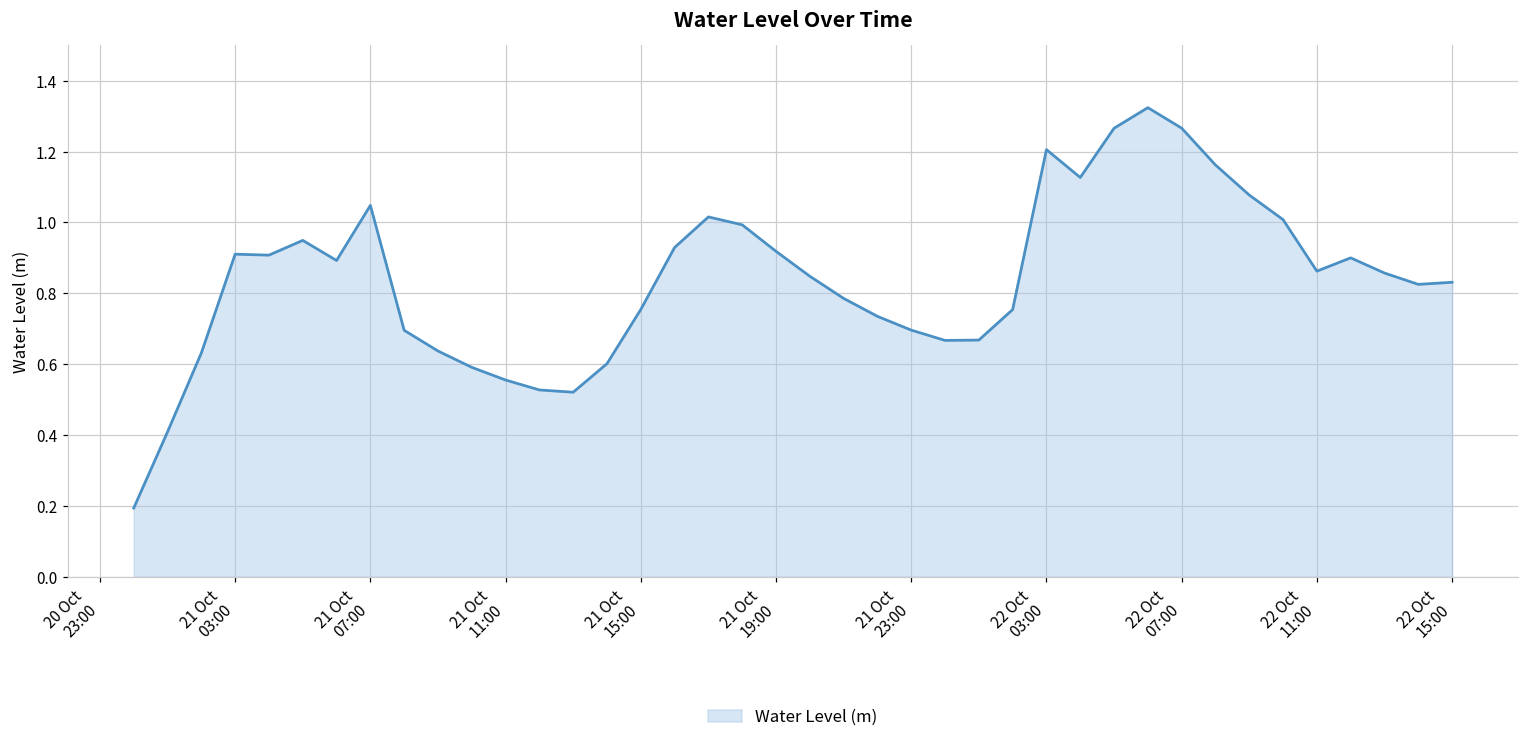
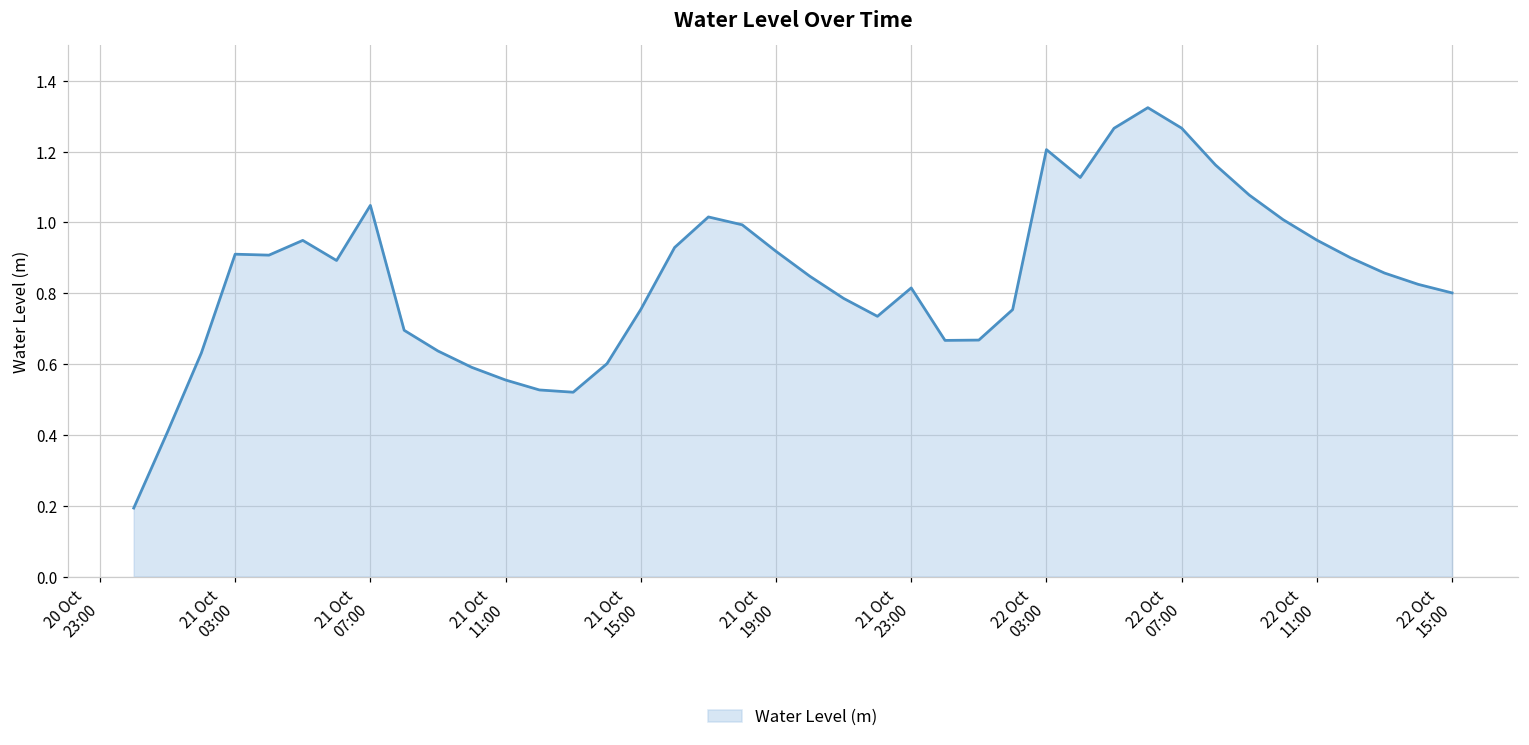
21 Oct 23:00: 0.70 -> 0.82
22 Oct 11:00: 0.86 -> 0.95
22 Oct 15:00: 0.83 -> 0.80
